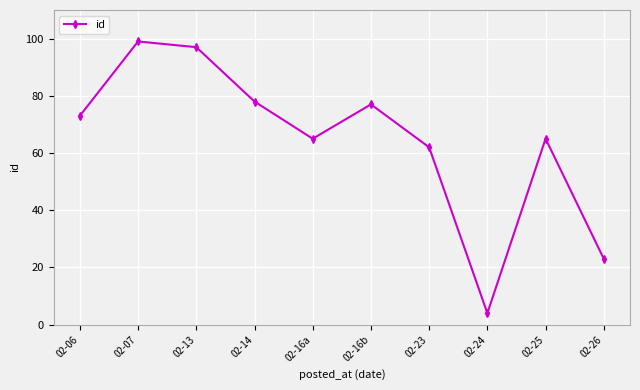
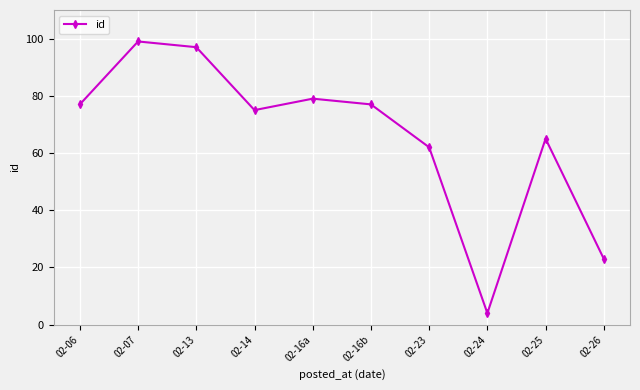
02-06: 73 -> 77
02-14: 78 -> 75
02-16a: 65 -> 79
